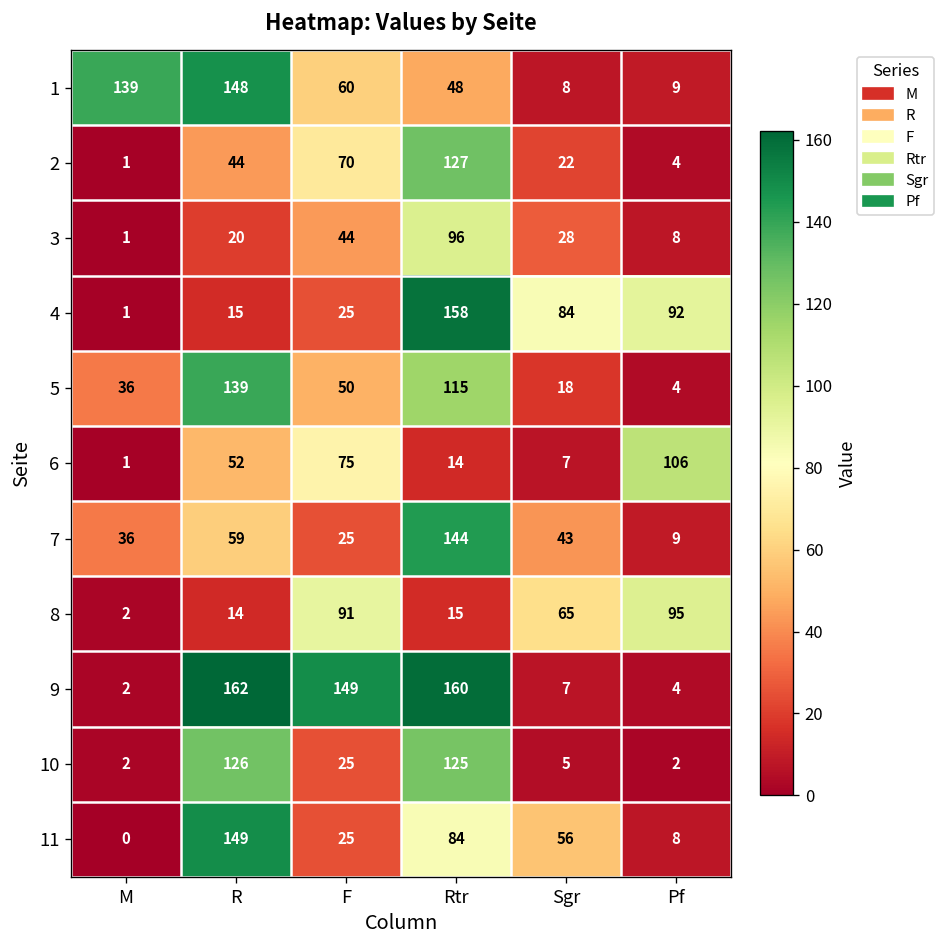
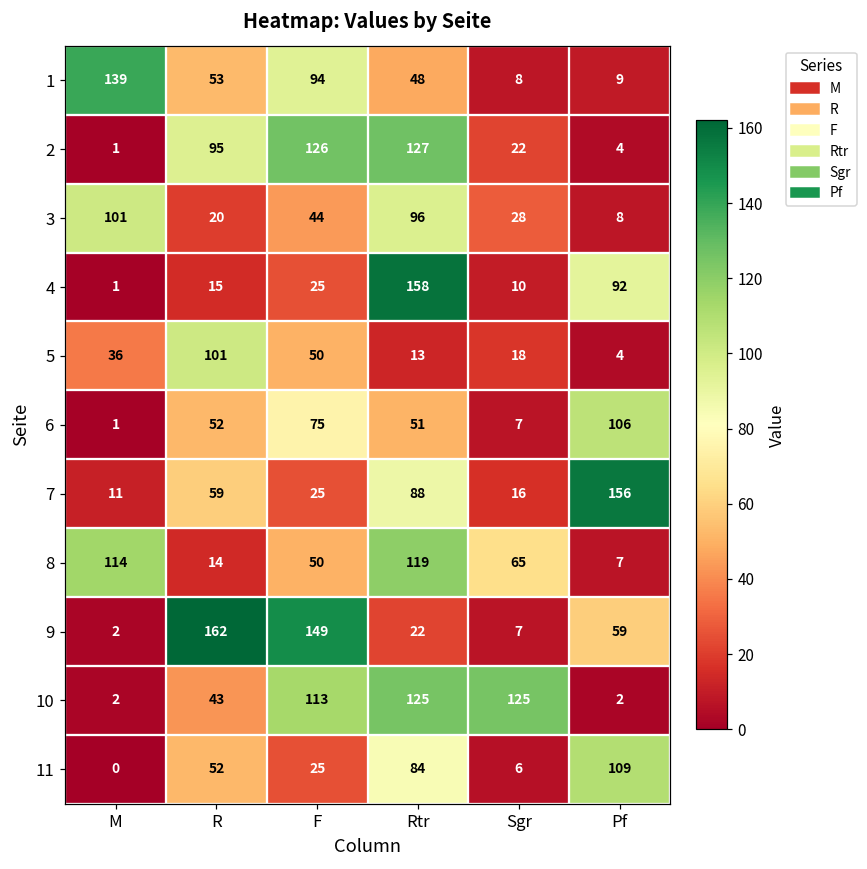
1, R: 148 -> 53
1, F: 60 -> 94
2, R: 44 -> 95
2, F: 70 -> 126
3, M: 1 -> 101
4, Sgr: 84 -> 10
5, R: 139 -> 101
5, Rtr: 115 -> 13
6, Rtr: 14 -> 51
7, M: 36 -> 11
7, Rtr: 144 -> 88
7, Sgr: 43 -> 16
7, Pf: 9 -> 156
8, M: 2 -> 114
8, F: 91 -> 50
8, Rtr: 15 -> 119
8, Pf: 95 -> 7
9, Rtr: 160 -> 22
9, Pf: 4 -> 59
10, R: 126 -> 43
10, F: 25 -> 113
10, Sgr: 5 -> 125
11, R: 149 -> 52
11, Sgr: 56 -> 6
11, Pf: 8 -> 109
